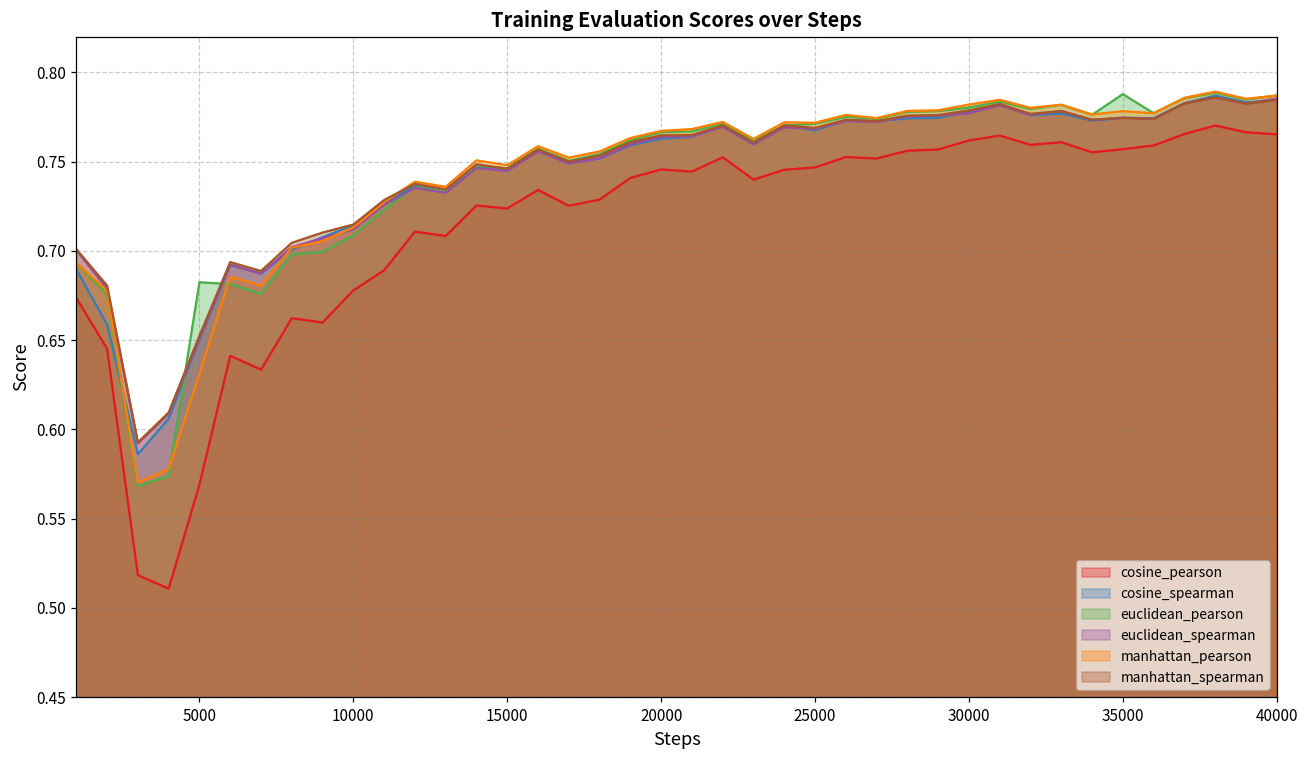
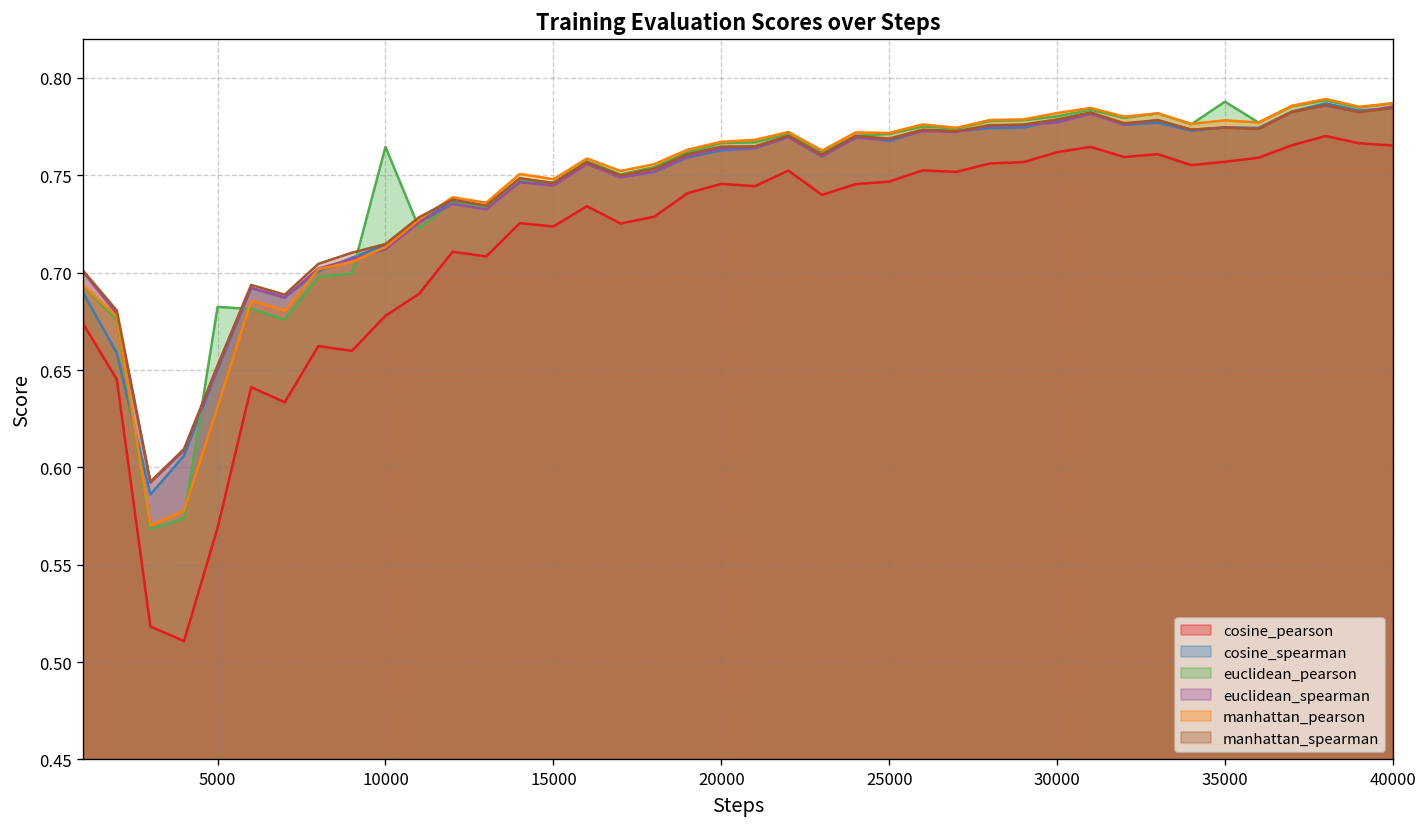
euclidean_pearson, 10000: 0.709 -> 0.765
